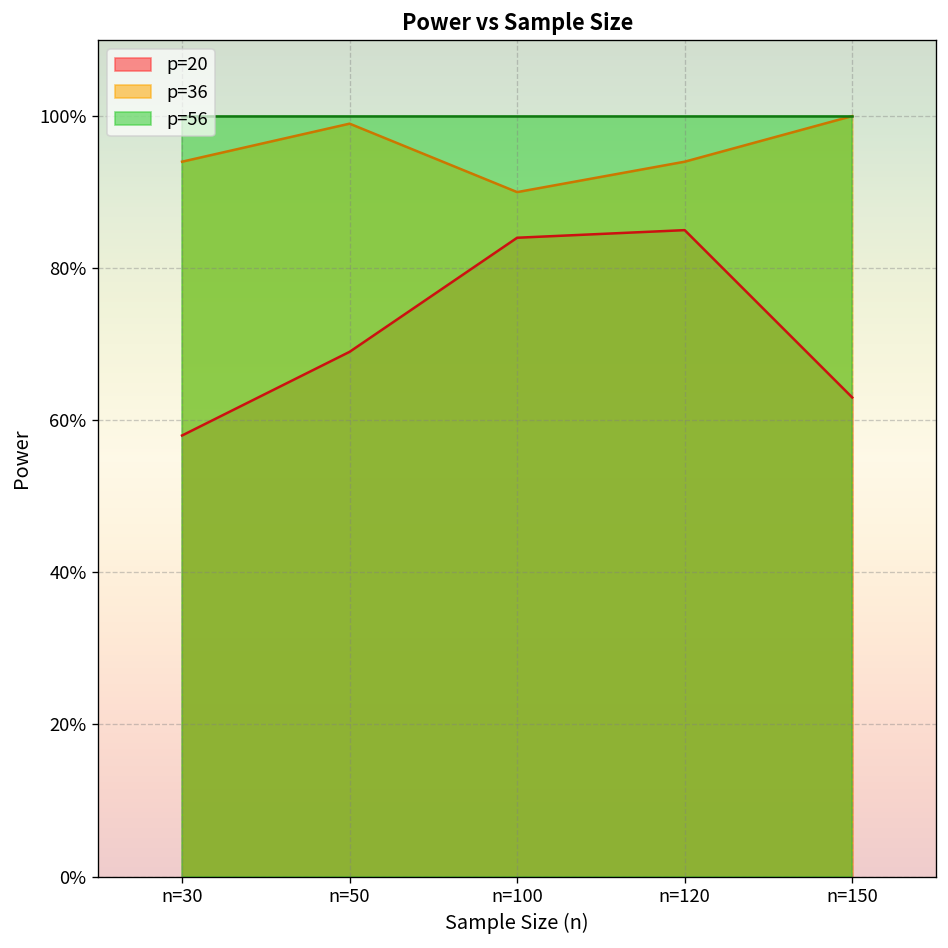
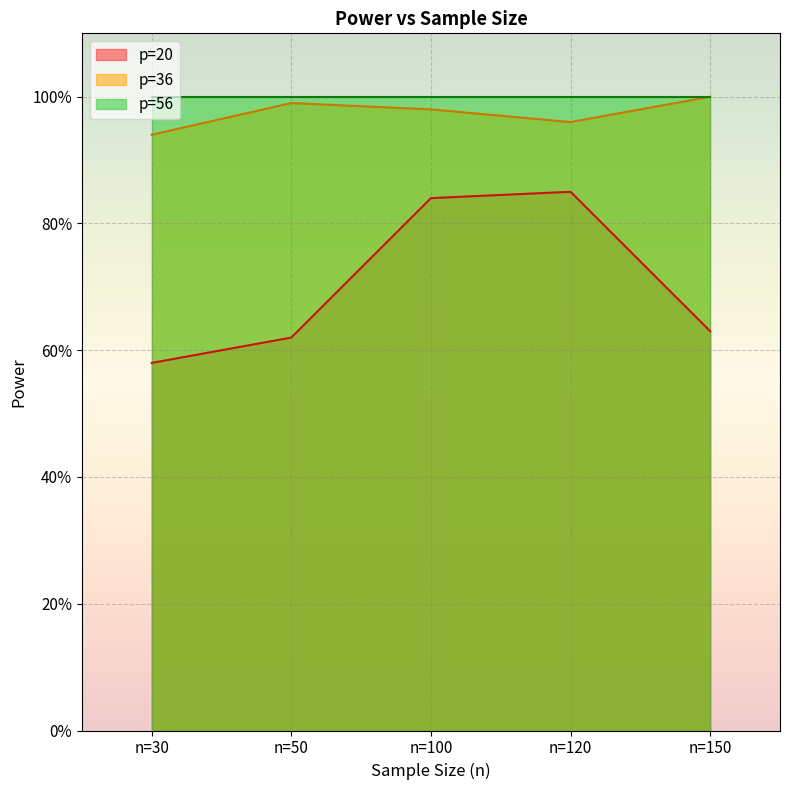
p=20, n=50: 69% -> 62%
p=36, n=100: 90% -> 98%
p=36, n=120: 94% -> 96%
